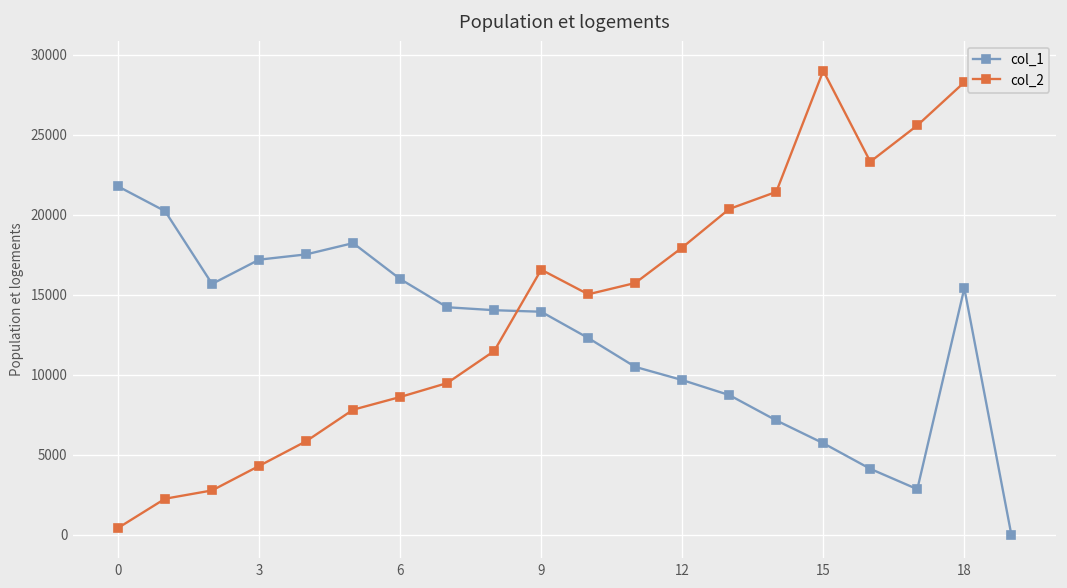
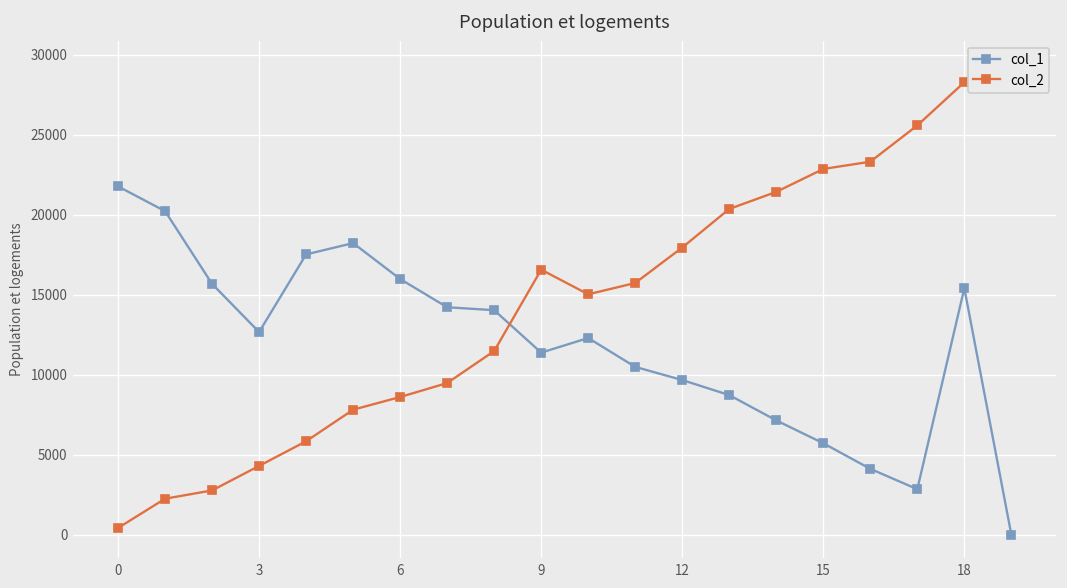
col_1, 3: 17200 -> 12700
col_1, 9: 13900 -> 11400
col_2, 15: 29000 -> 22900
